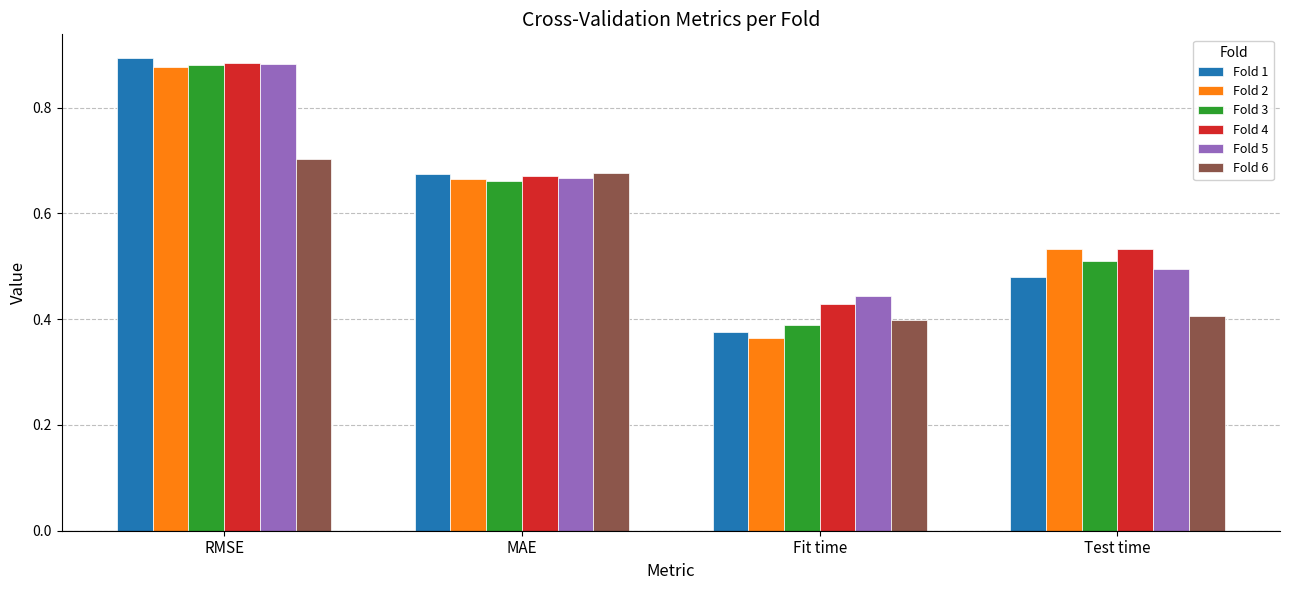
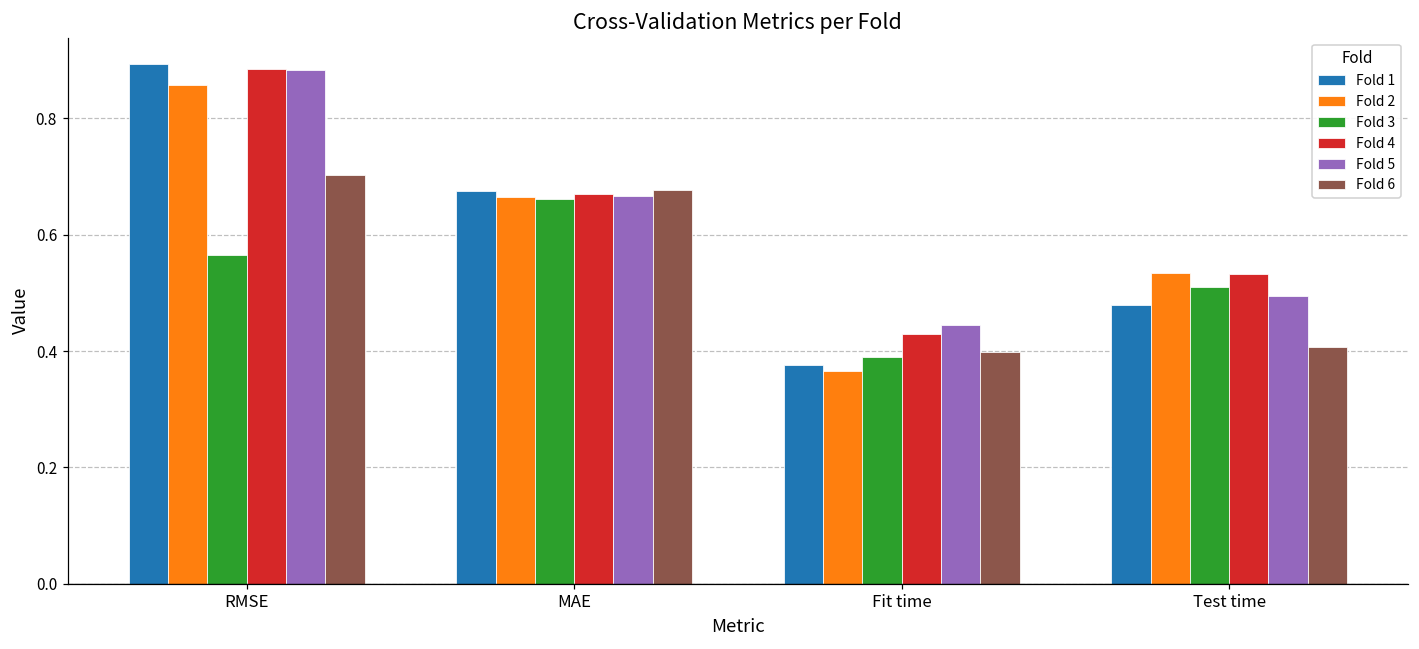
Fold 2, RMSE: 0.88 -> 0.86
Fold 3, RMSE: 0.88 -> 0.57
